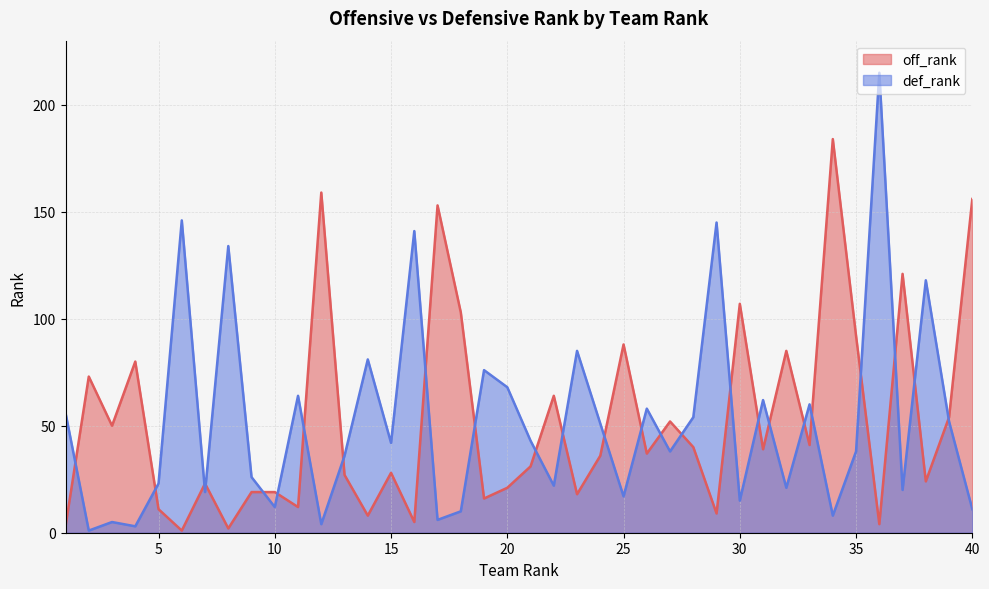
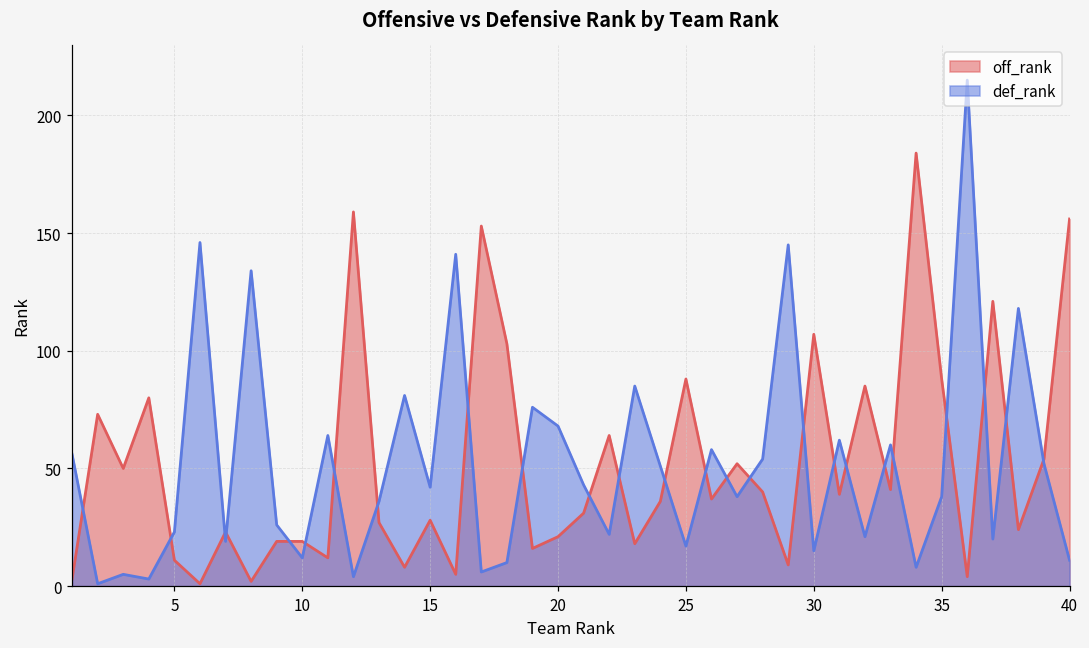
off_rank, 35: 92 -> 88
